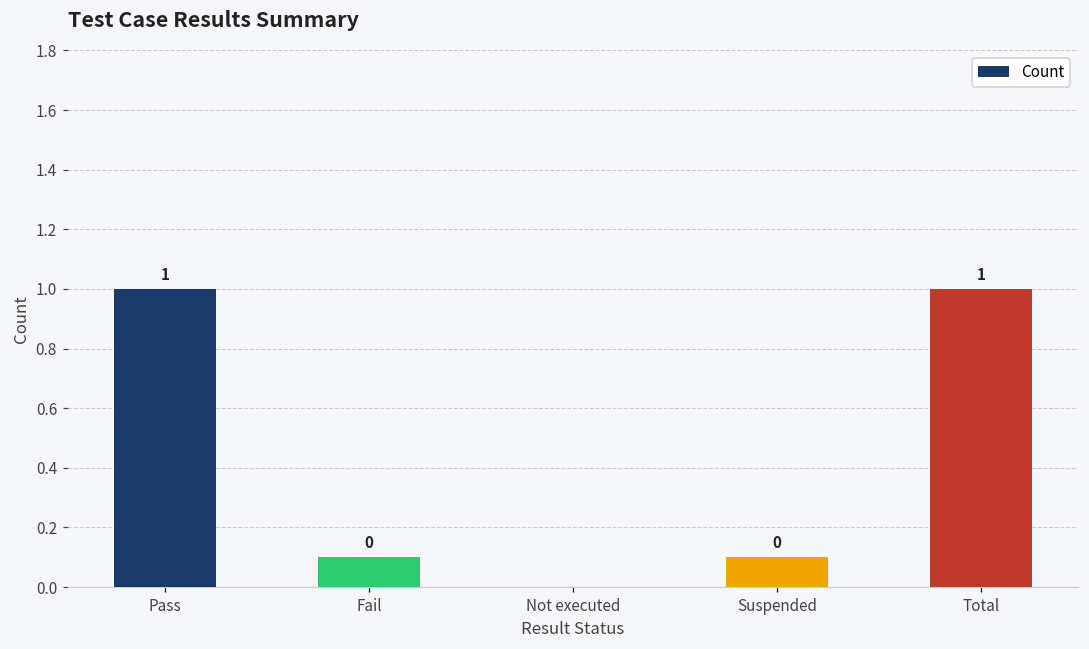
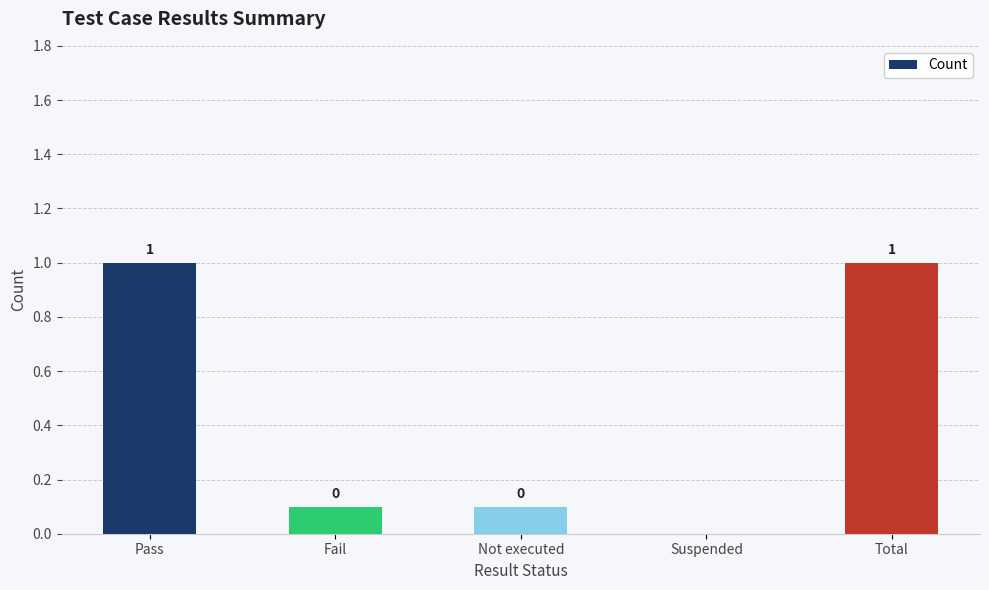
Not executed: 0.0 -> 0.1
Suspended: 0.1 -> 0.0
